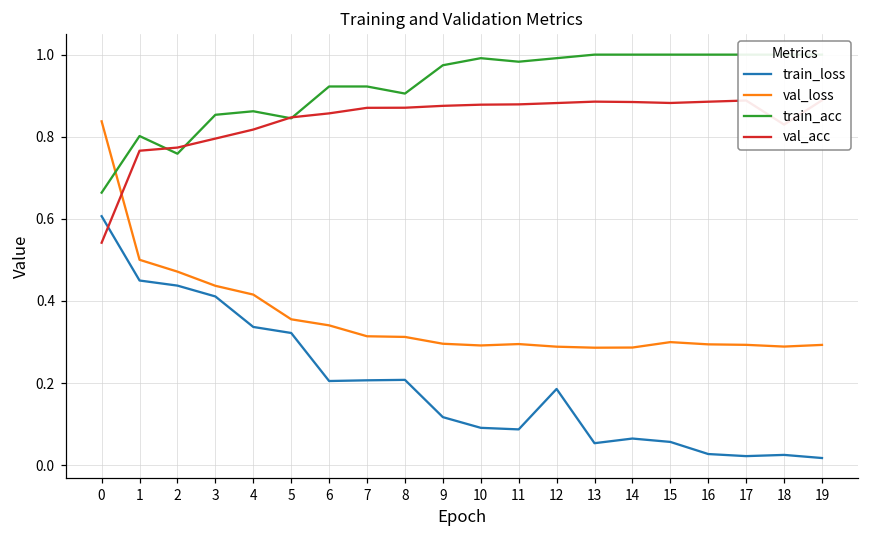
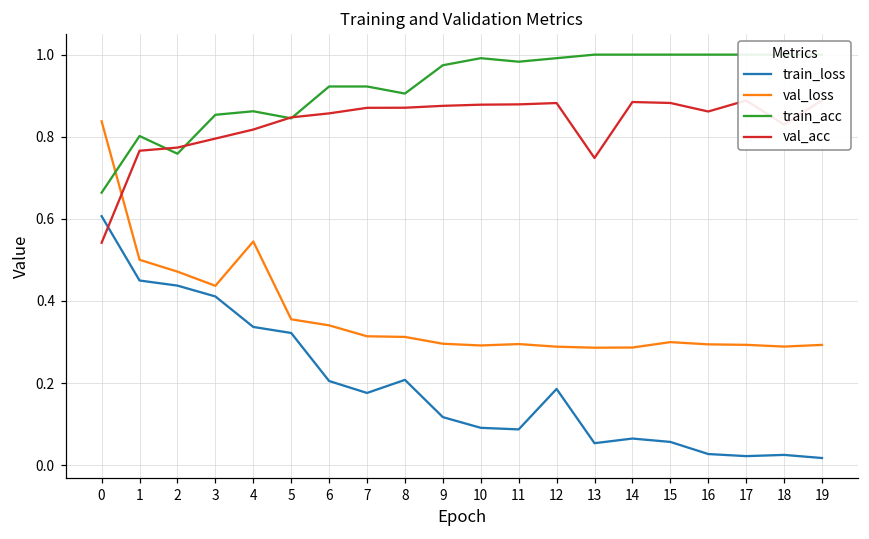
val_loss, 4: 0.42 -> 0.54
train_loss, 7: 0.21 -> 0.18
val_acc, 13: 0.89 -> 0.75
val_acc, 16: 0.89 -> 0.86
